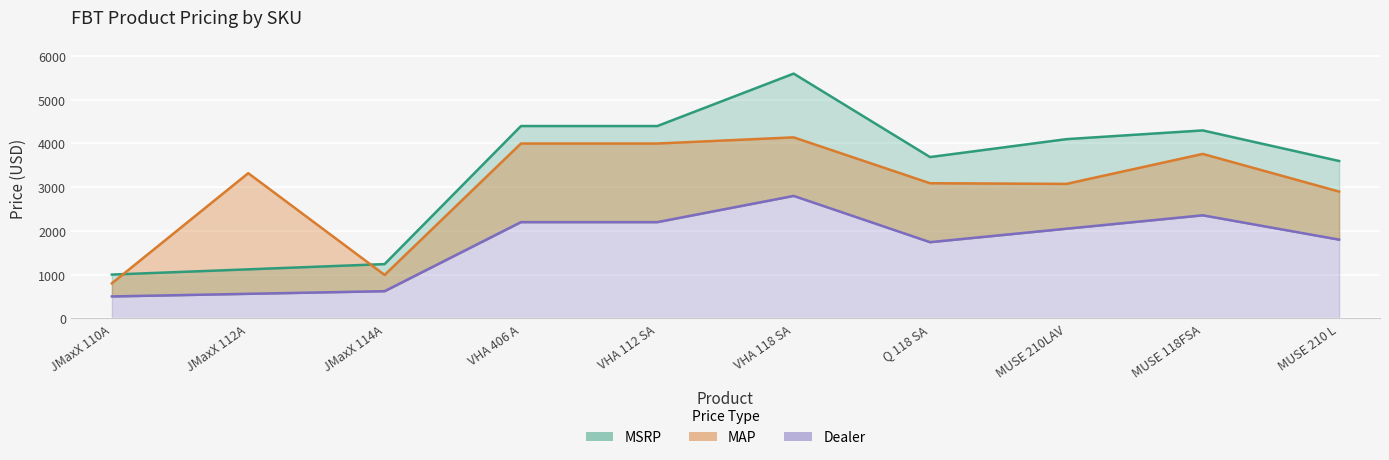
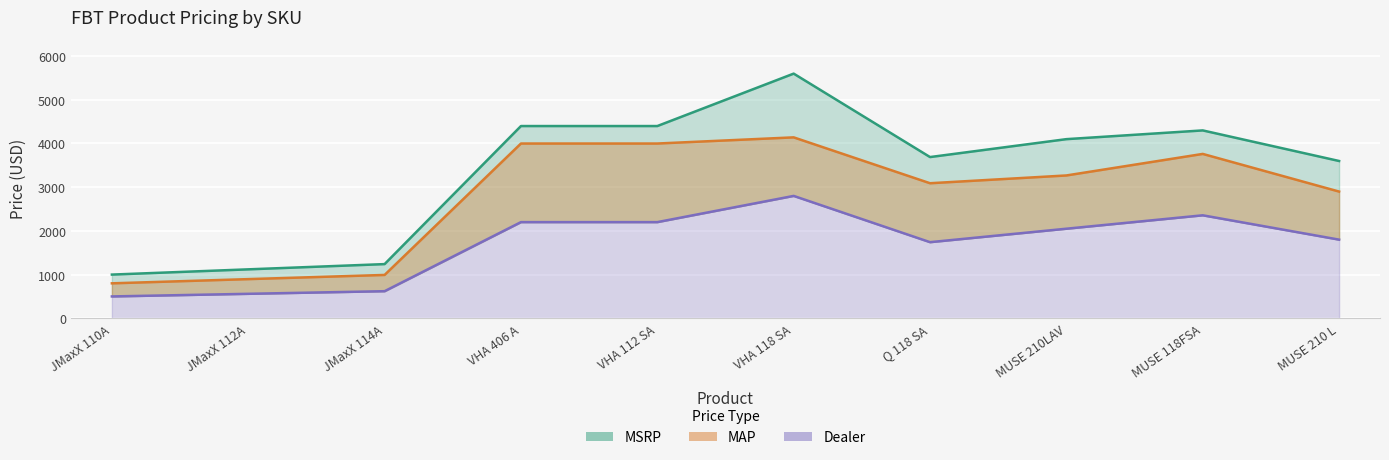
MAP, JMaxX 112A: 3300 -> 900
MAP, MUSE 210LAV: 3100 -> 3300
